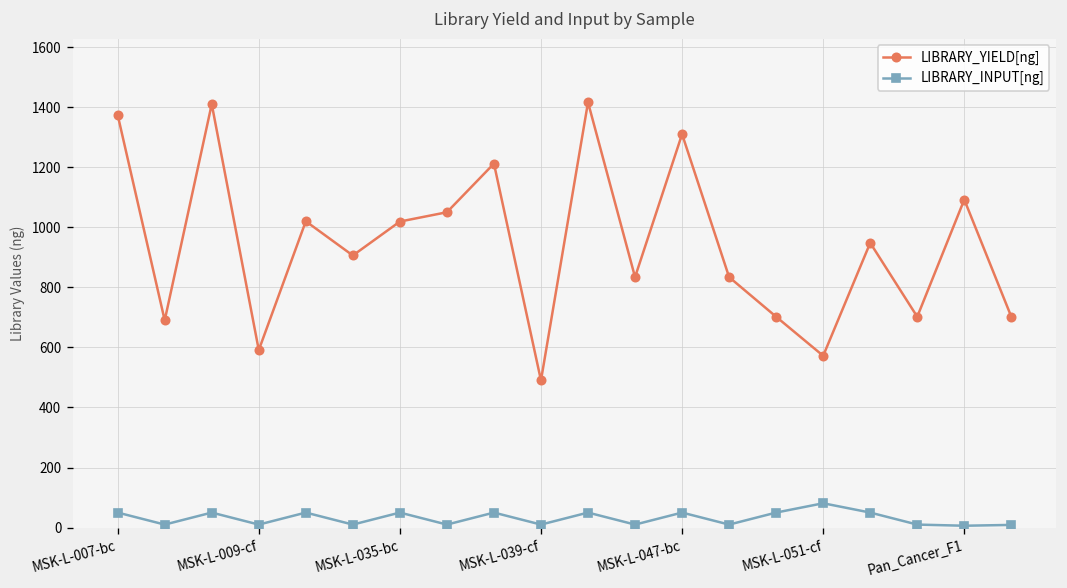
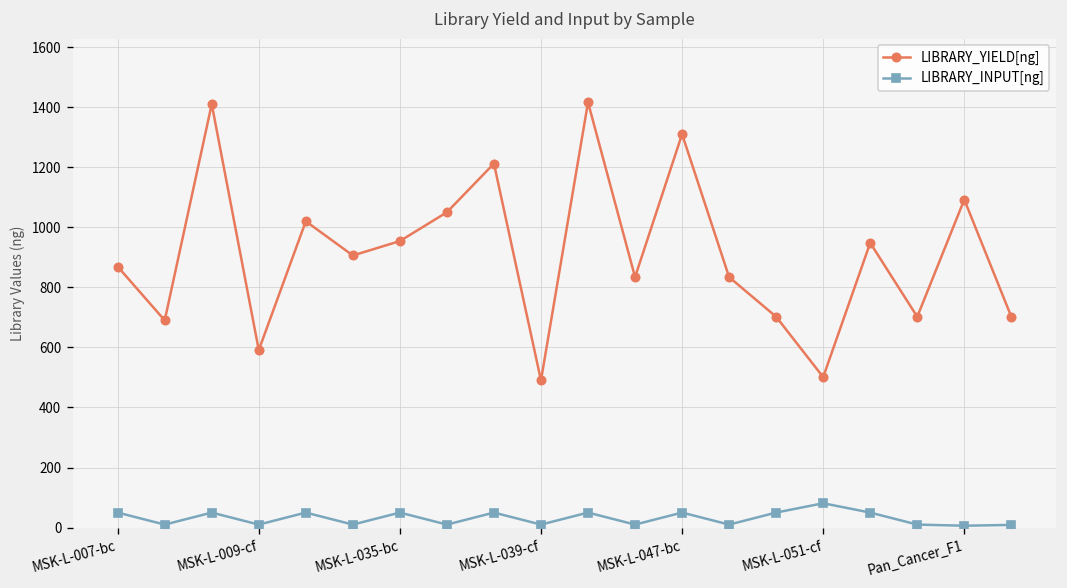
LIBRARY_YIELD[ng], MSK-L-007-bc: 1370 -> 870
LIBRARY_YIELD[ng], MSK-L-035-bc: 1020 -> 950
LIBRARY_YIELD[ng], MSK-L-051-cf: 570 -> 500
